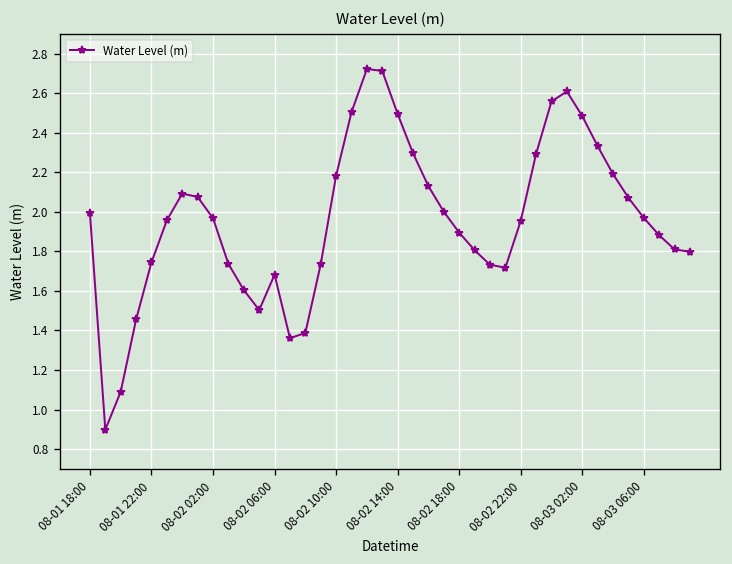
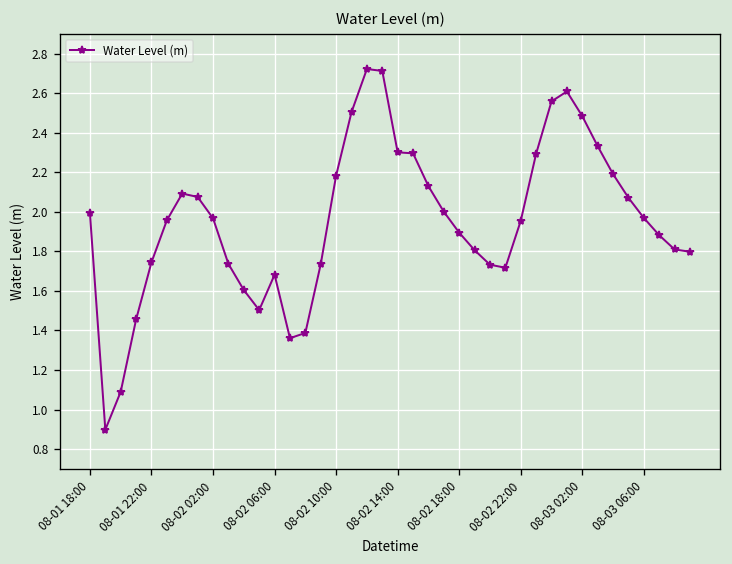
08-02 14:00: 2.50 -> 2.30
